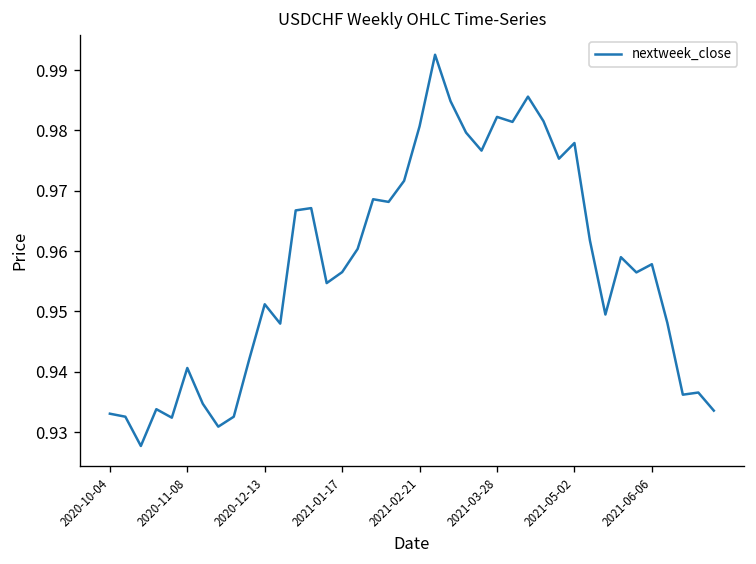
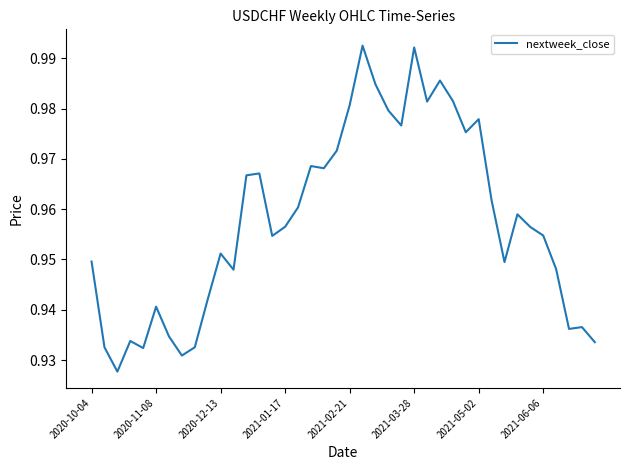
2020-10-04: 0.933 -> 0.950
2021-03-28: 0.982 -> 0.992
2021-06-06: 0.958 -> 0.955
